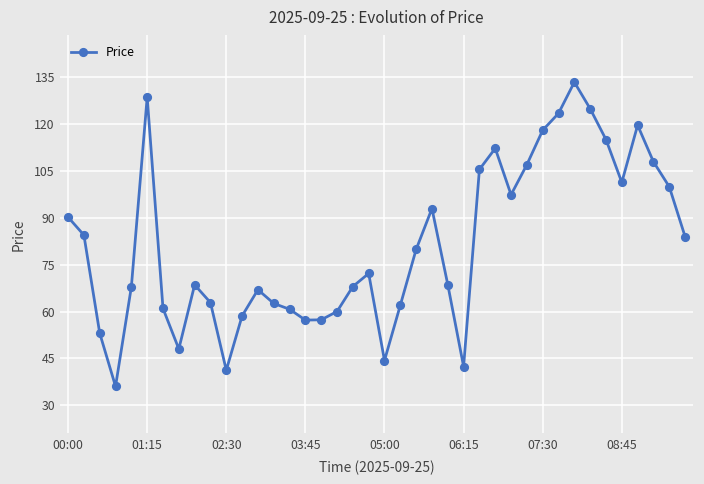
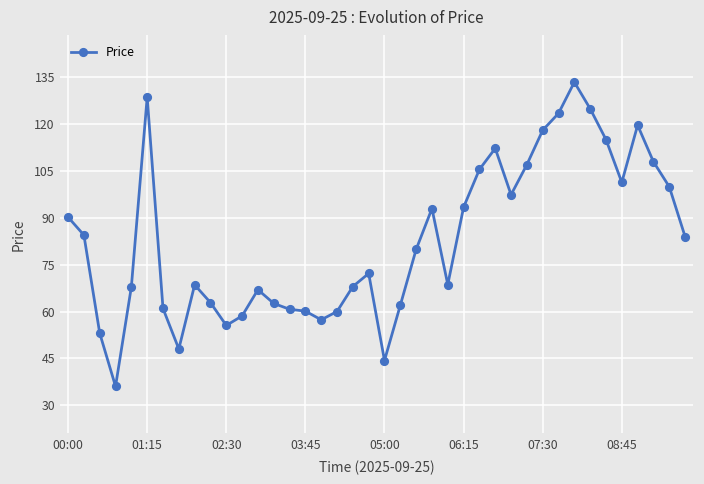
02:30: 41 -> 56
03:45: 57 -> 60
06:15: 42 -> 93
